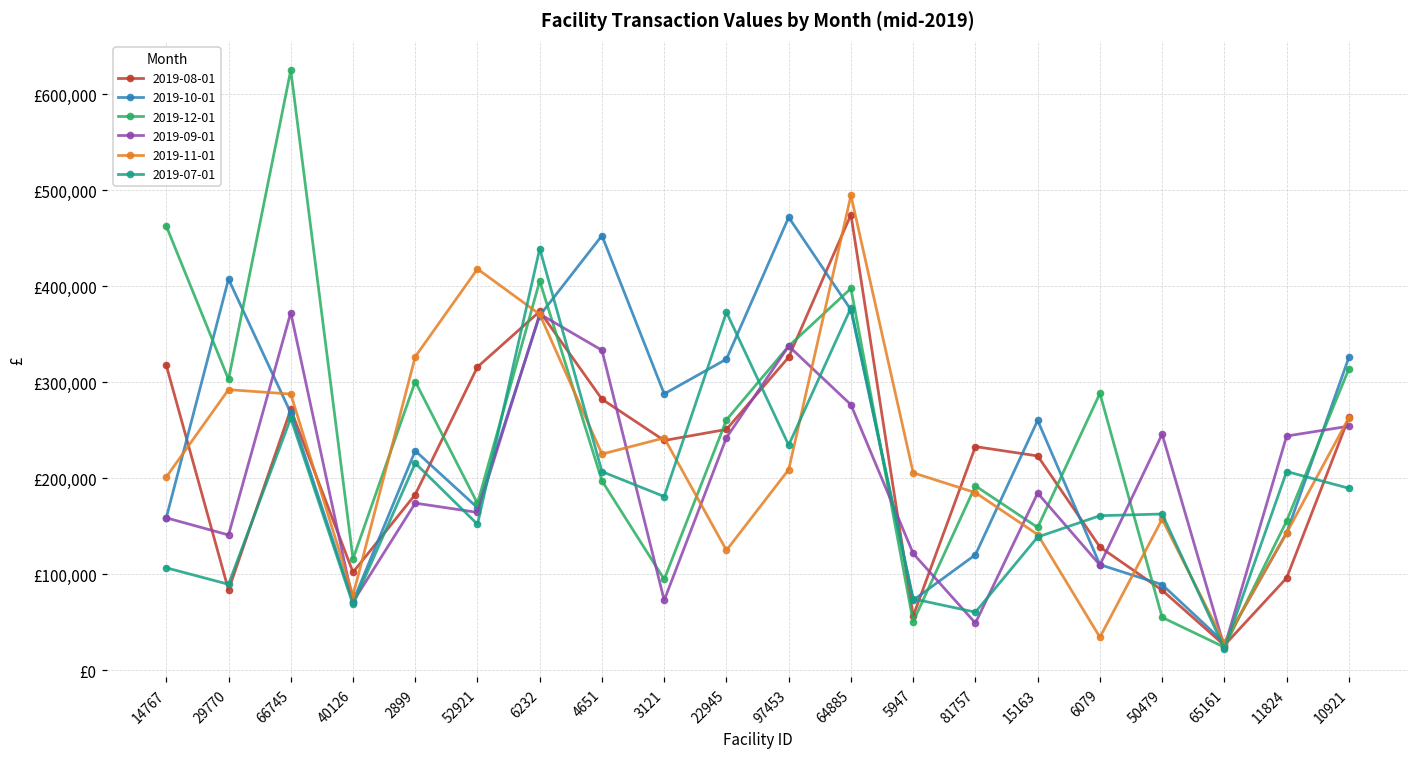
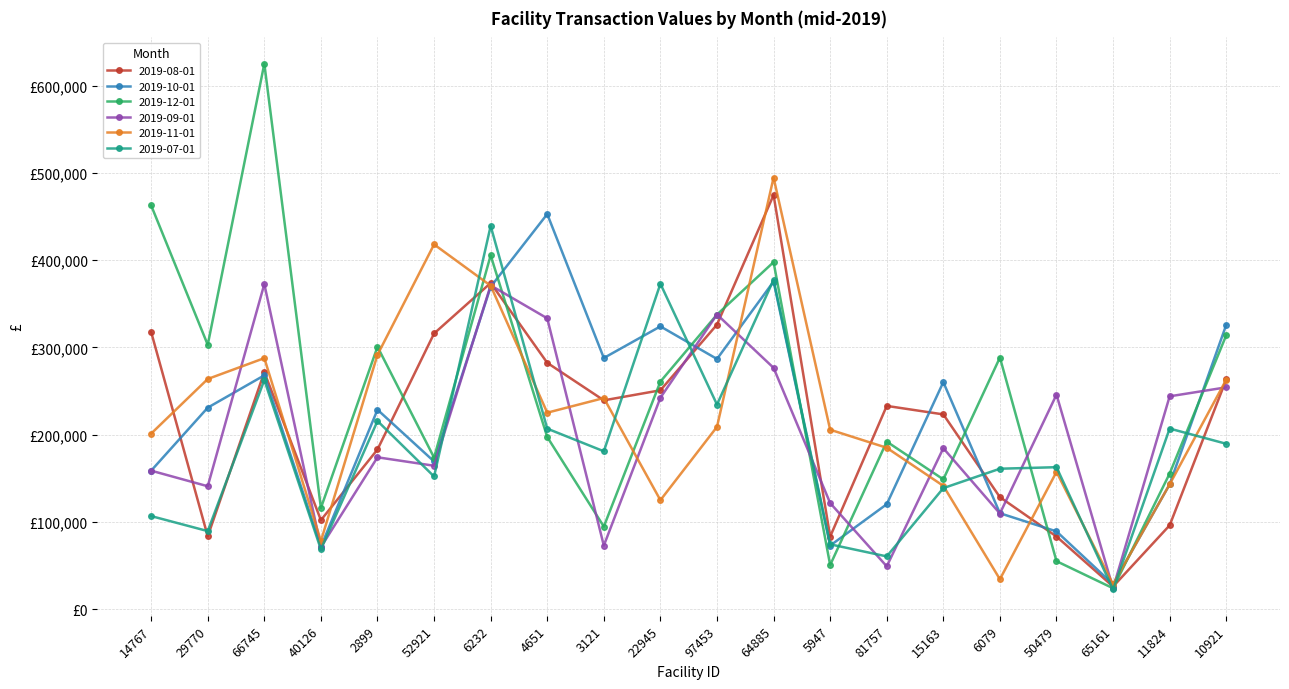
2019-10-01, 29770: £410,000 -> £230,000
2019-11-01, 29770: £290,000 -> £260,000
2019-11-01, 2899: £330,000 -> £290,000
2019-10-01, 97453: £470,000 -> £290,000
2019-08-01, 5947: £60,000 -> £80,000
